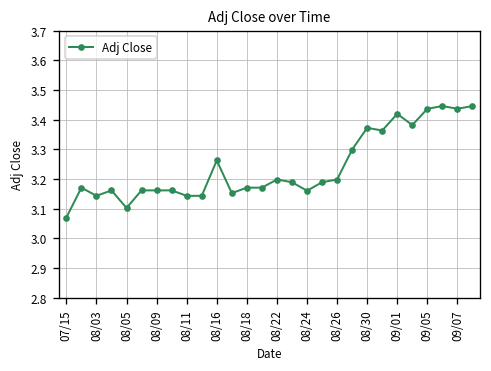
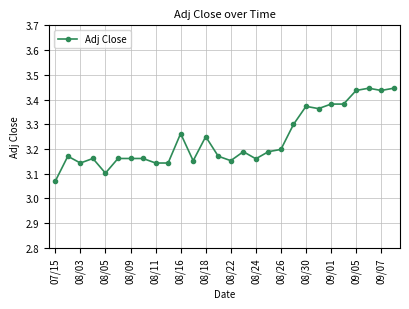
08/18: 3.17 -> 3.25
08/22: 3.20 -> 3.15
09/01: 3.42 -> 3.38
